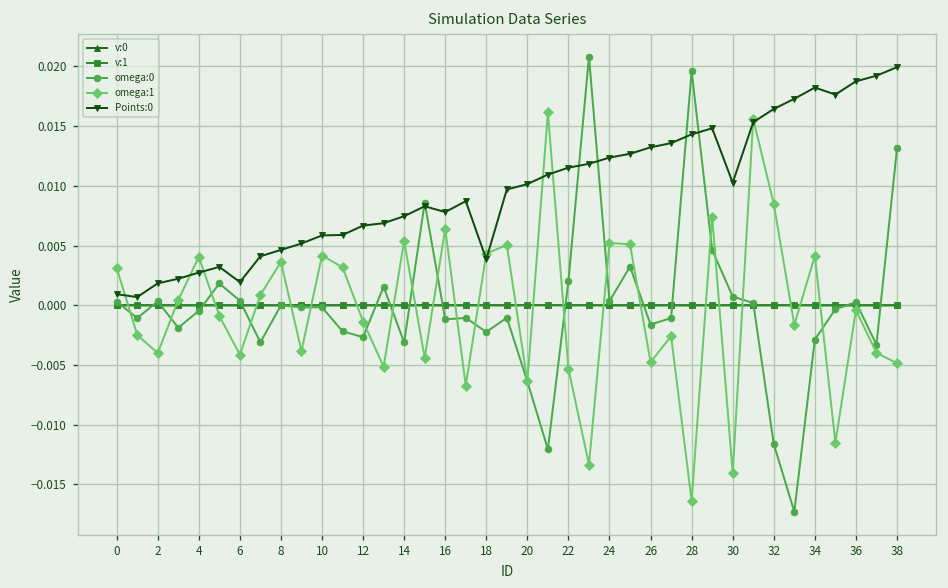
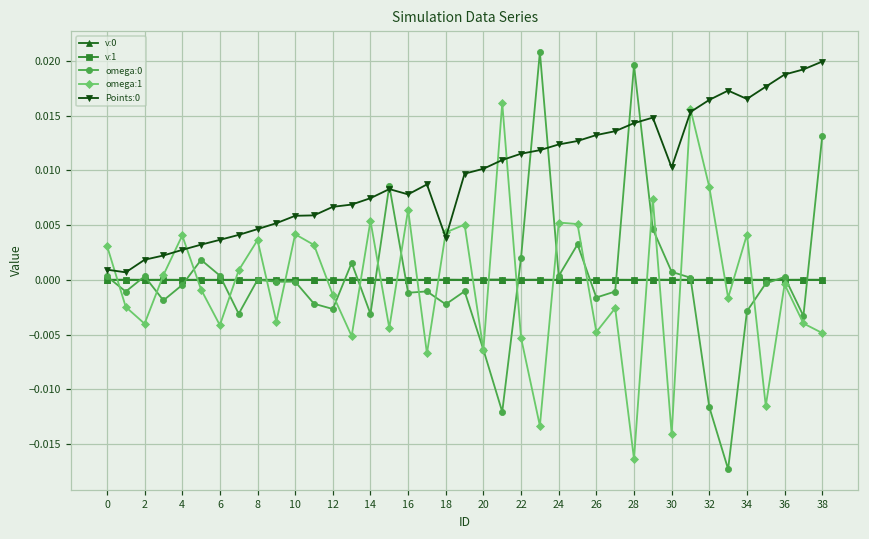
Points:0, 6: 0.002 -> 0.004
Points:0, 34: 0.018 -> 0.017
